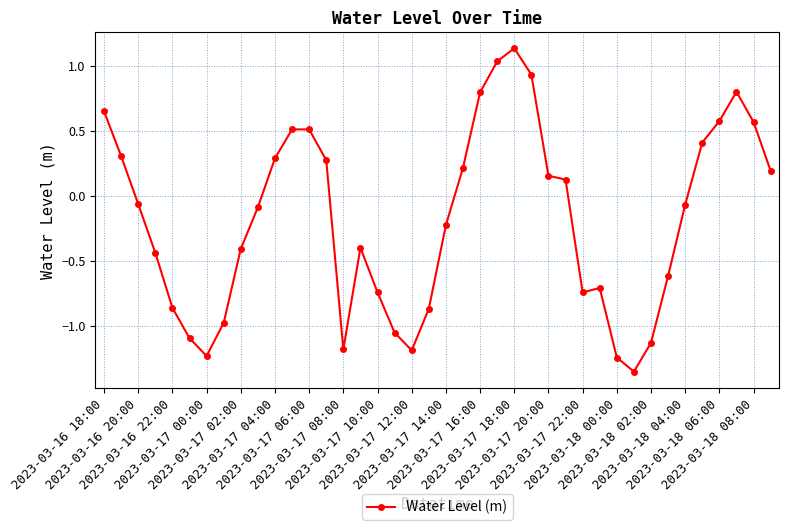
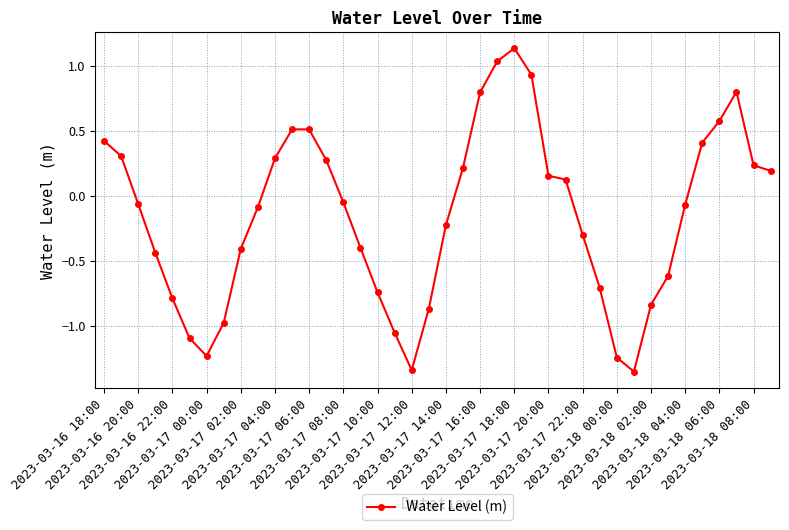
2023-03-16 18:00: 0.65 -> 0.42
2023-03-16 22:00: -0.86 -> -0.79
2023-03-17 08:00: -1.18 -> -0.05
2023-03-17 12:00: -1.19 -> -1.34
2023-03-17 22:00: -0.74 -> -0.30
2023-03-18 02:00: -1.13 -> -0.84
2023-03-18 08:00: 0.57 -> 0.24
